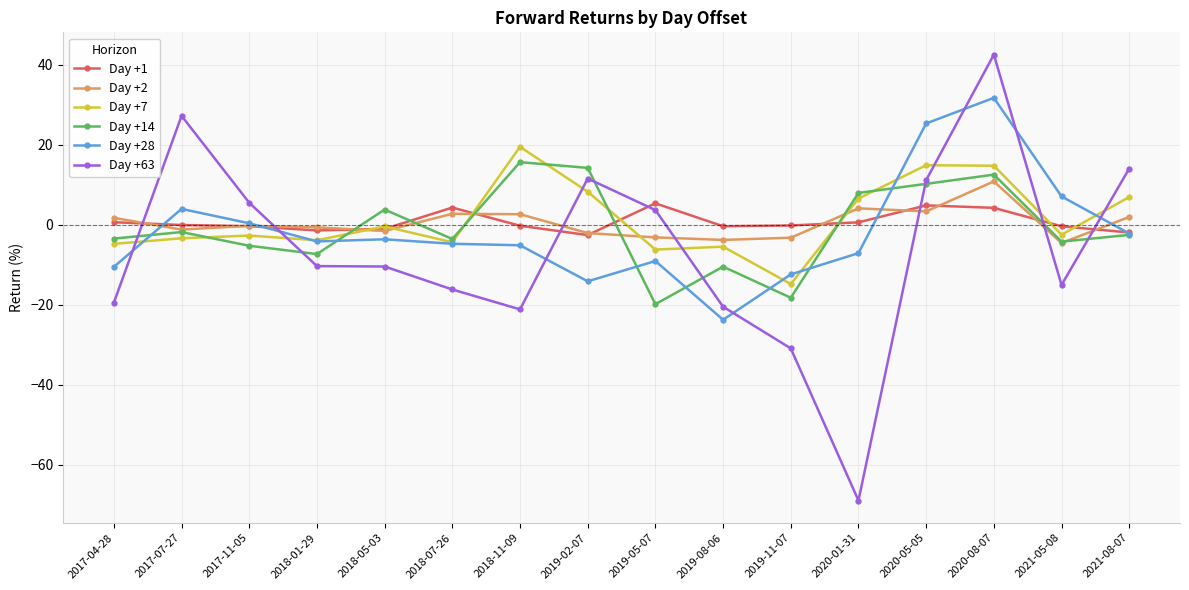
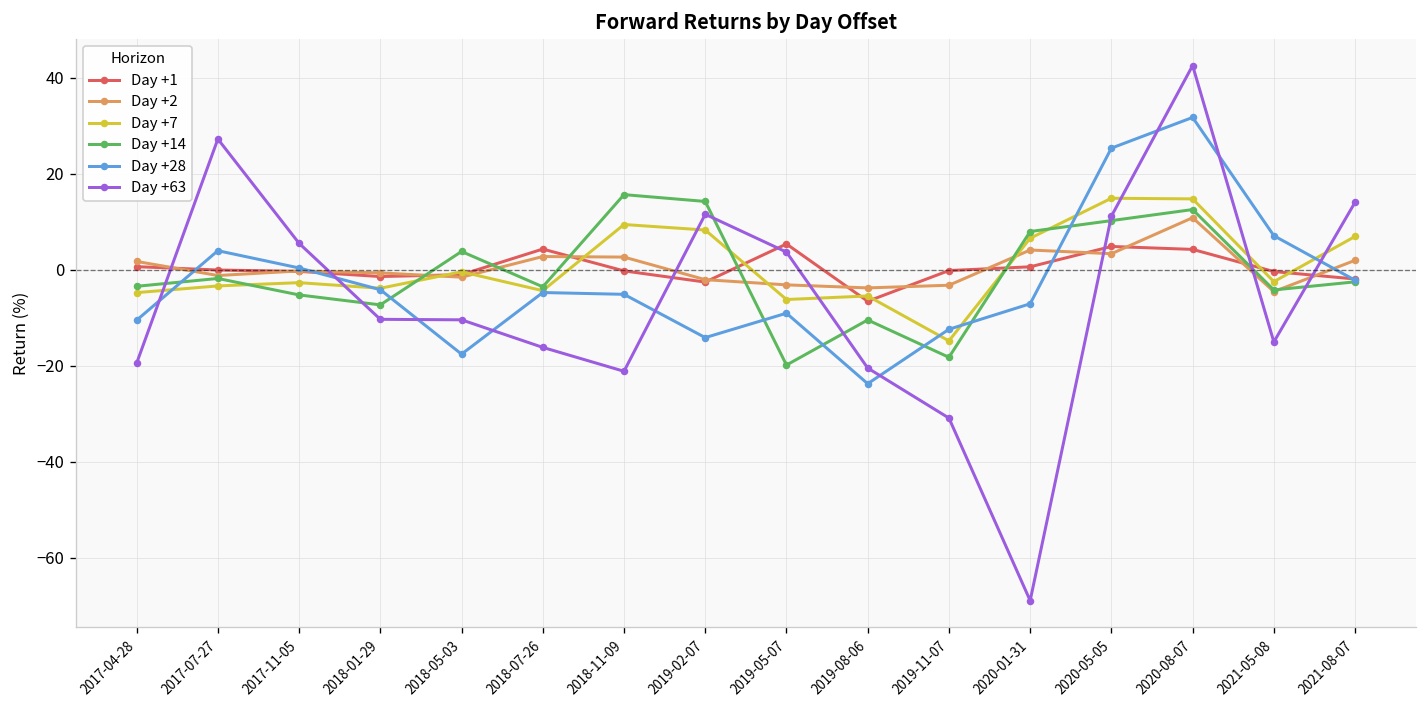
Day +28, 2018-05-03: -4 -> -18
Day +7, 2018-11-09: 19 -> 9
Day +1, 2019-08-06: 0 -> -7
